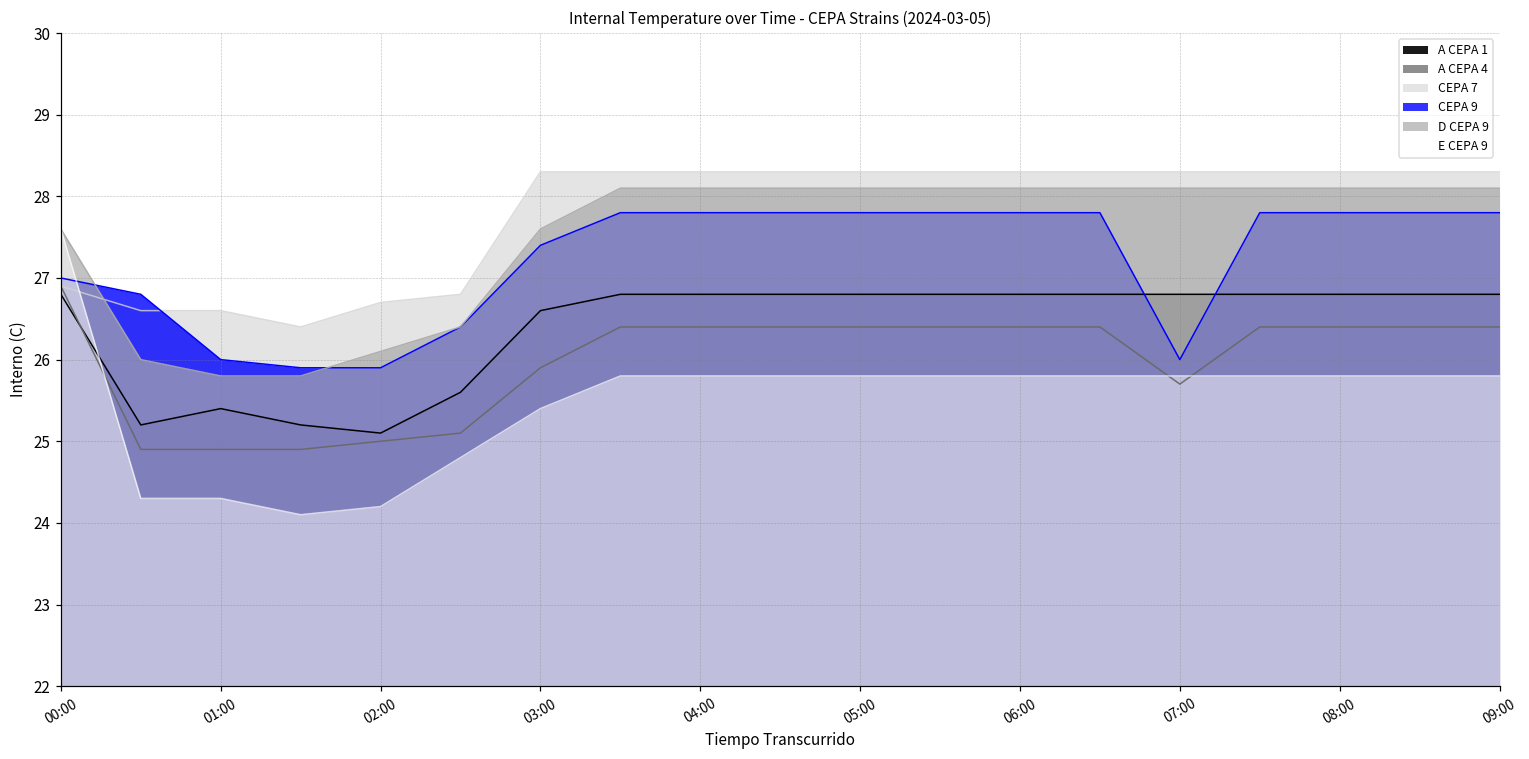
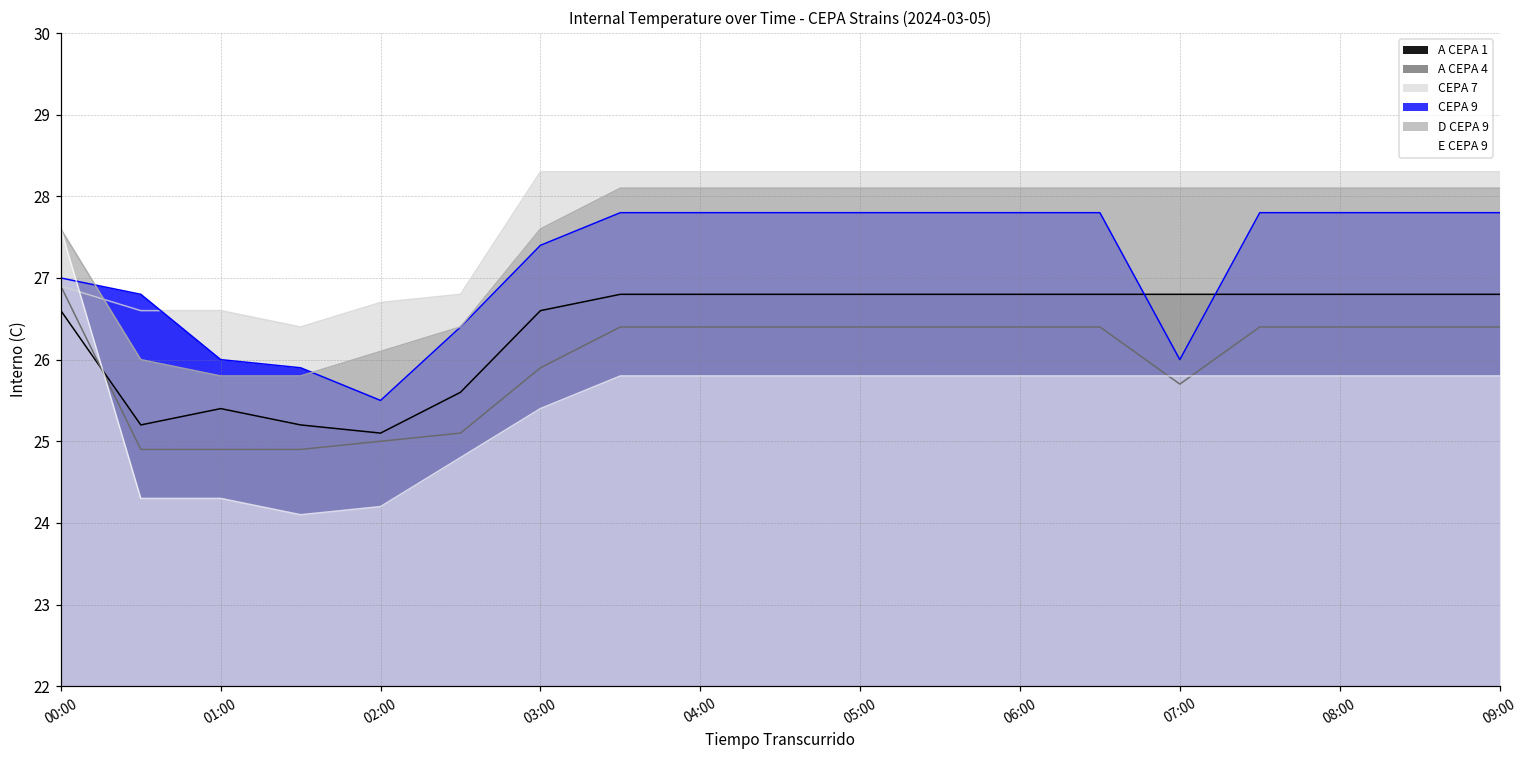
A CEPA 1, 00:00: 26.8 -> 26.6
CEPA 9, 02:00: 25.9 -> 25.5
